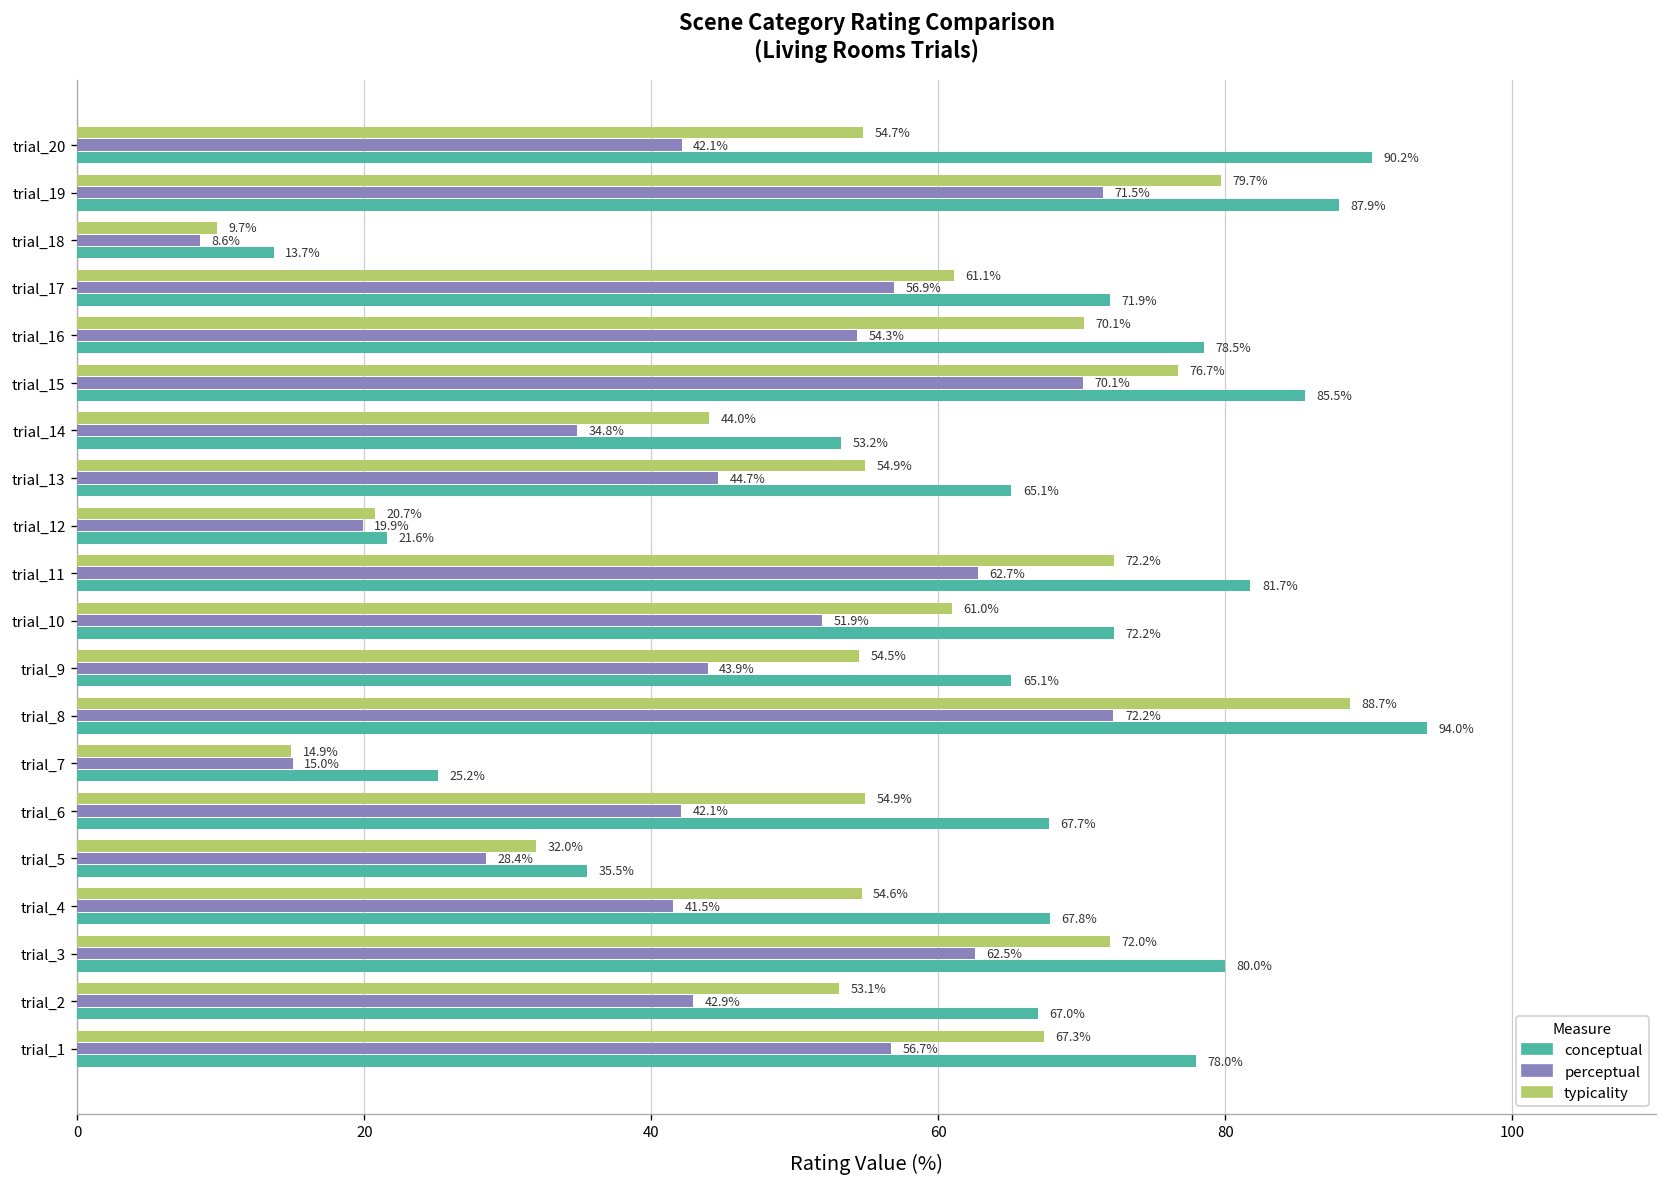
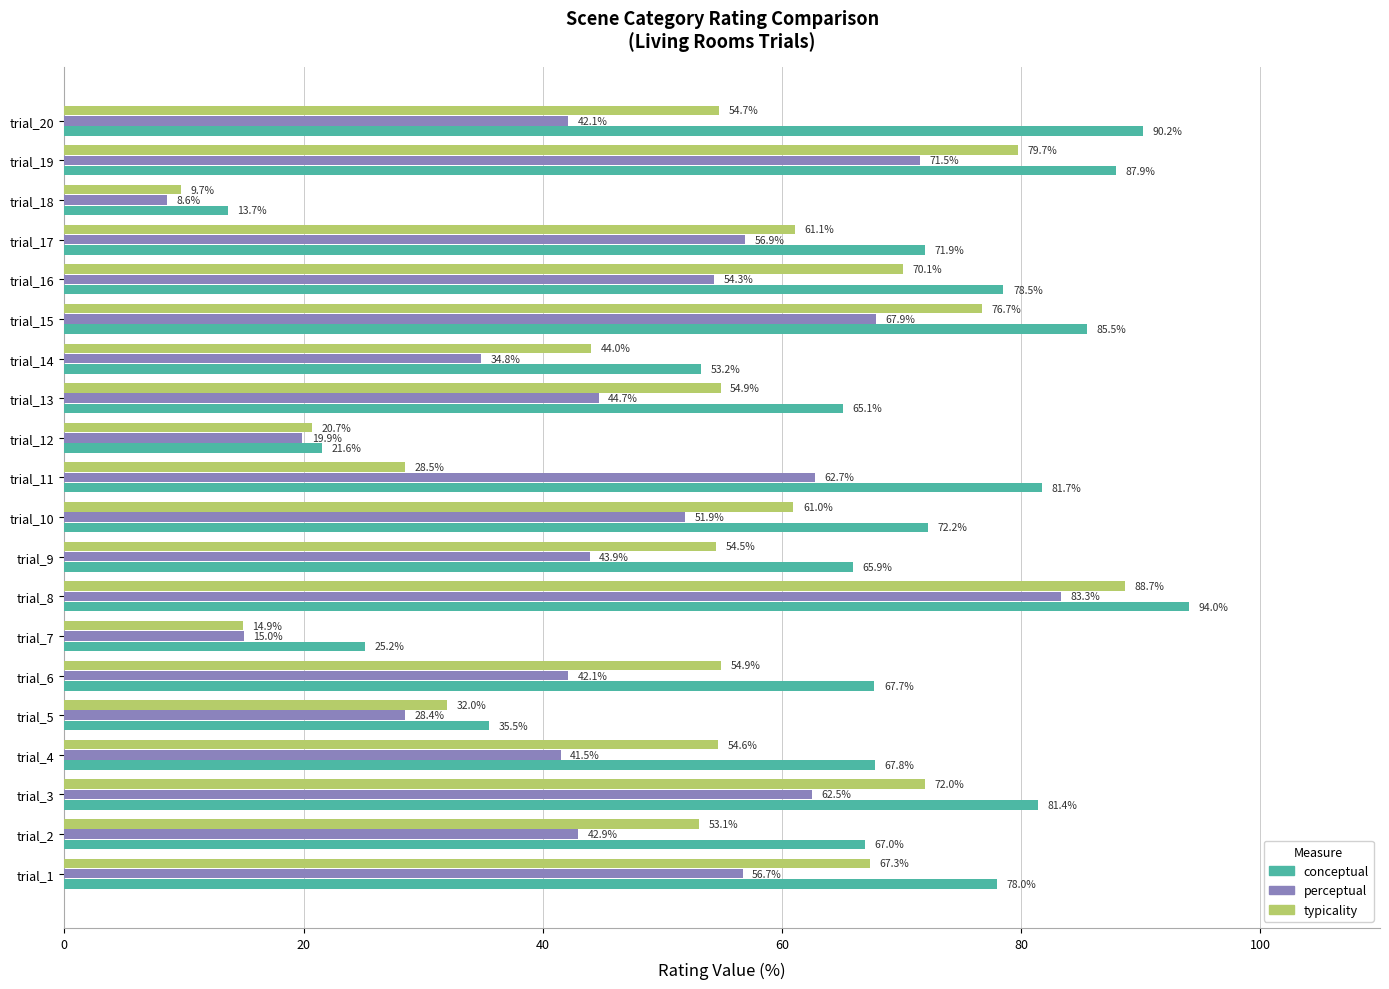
perceptual, trial_15: 70.1% -> 67.9%
typicality, trial_11: 72.2% -> 28.5%
conceptual, trial_9: 65.1% -> 65.9%
perceptual, trial_8: 72.2% -> 83.3%
conceptual, trial_3: 80.0% -> 81.4%
